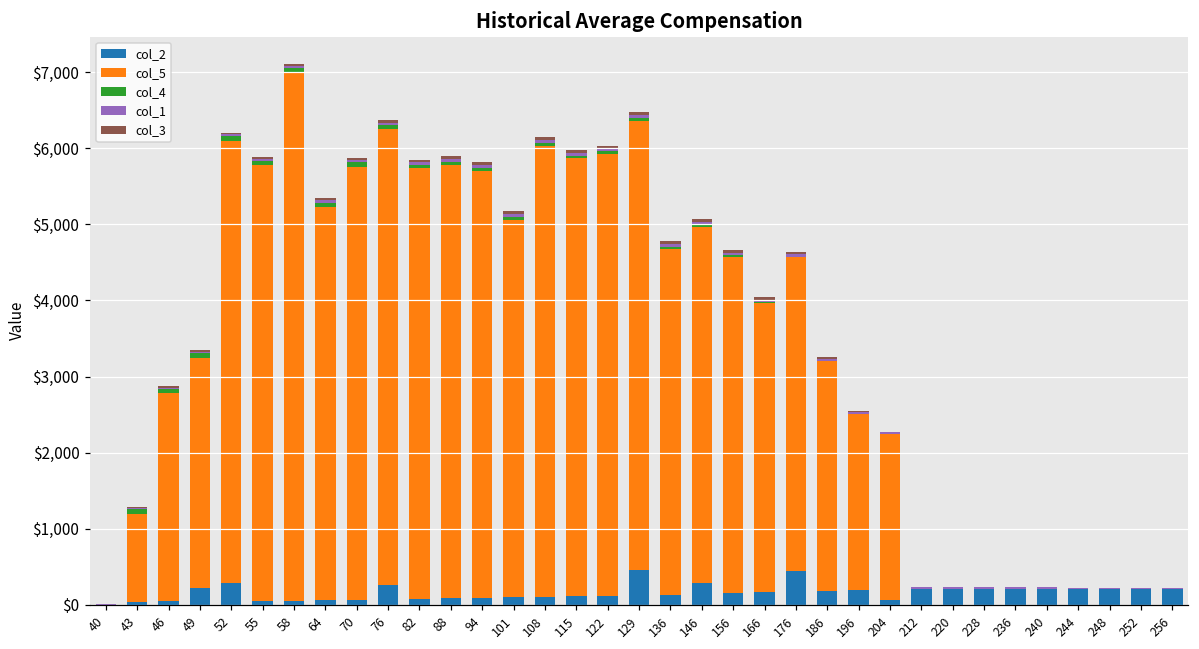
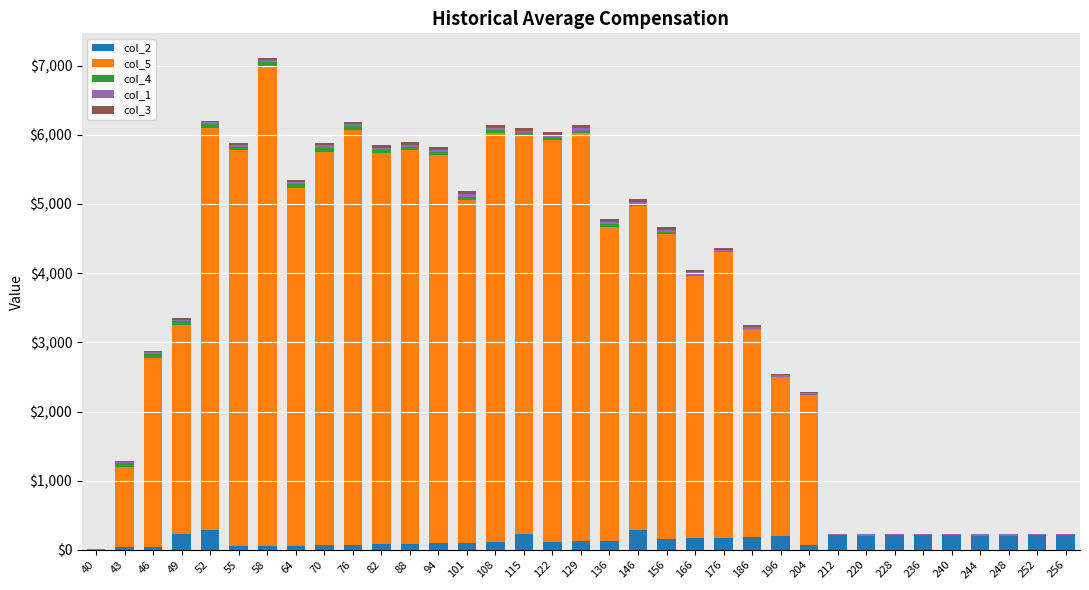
col_2, 76: $300 -> $100
col_2, 115: $100 -> $200
col_2, 129: $500 -> $100
col_2, 176: $400 -> $200
